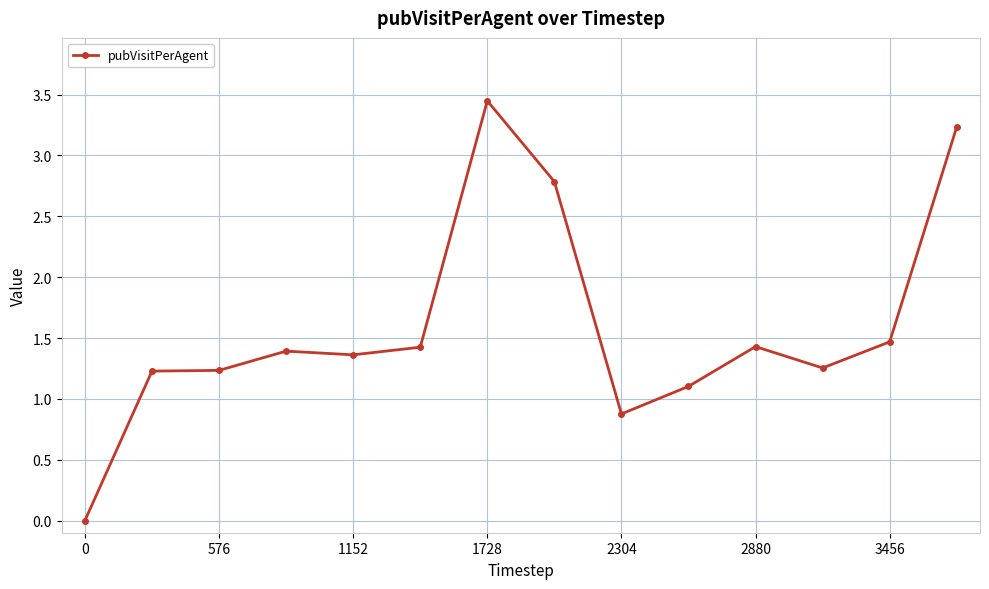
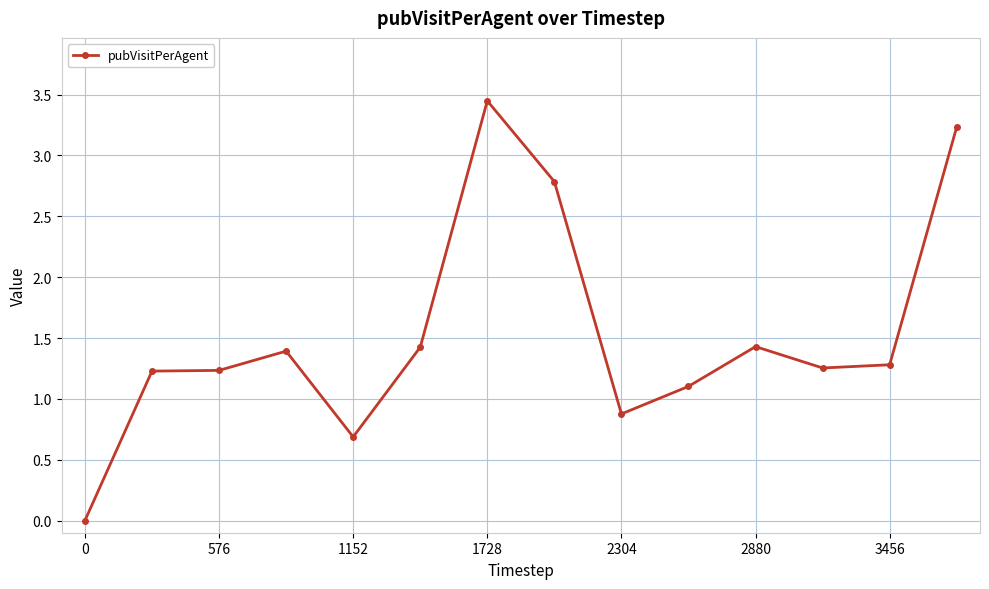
1152: 1.36 -> 0.69
3456: 1.47 -> 1.28
